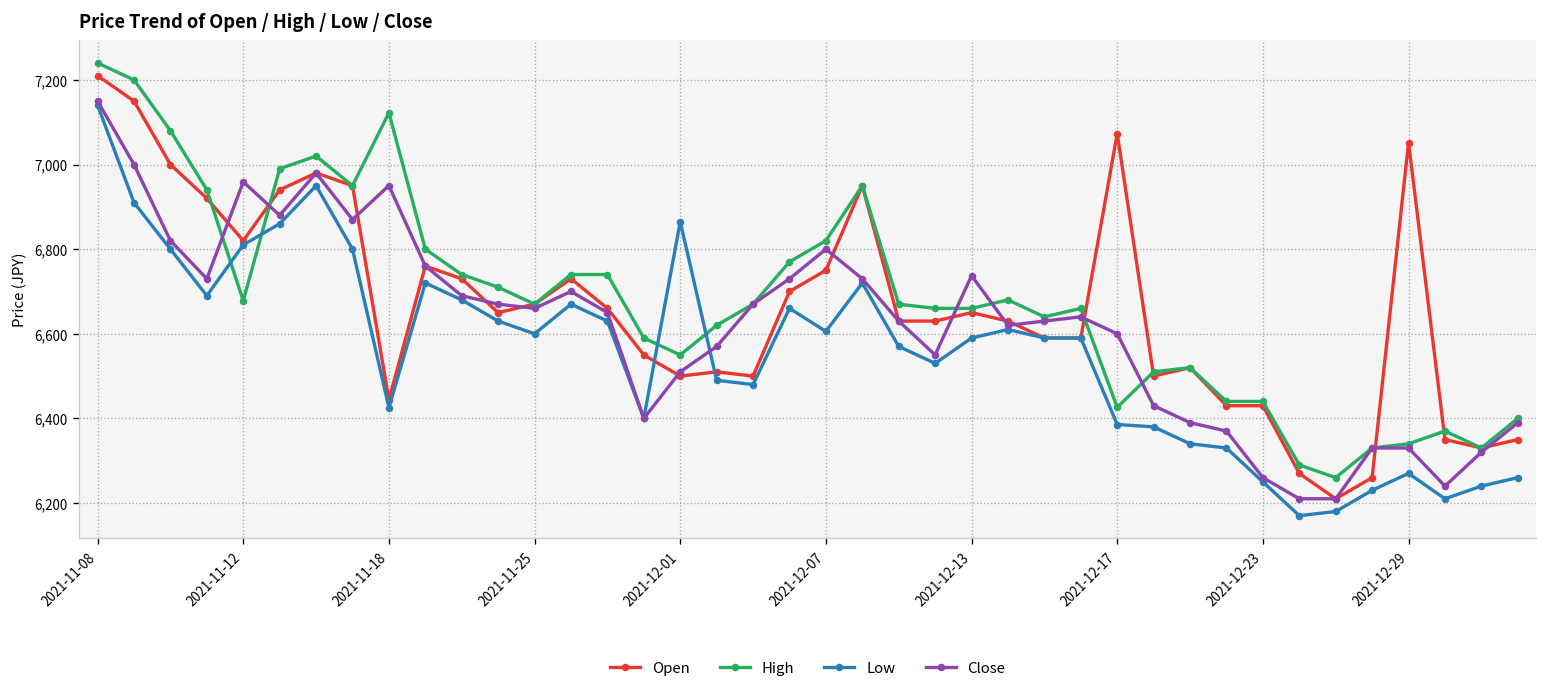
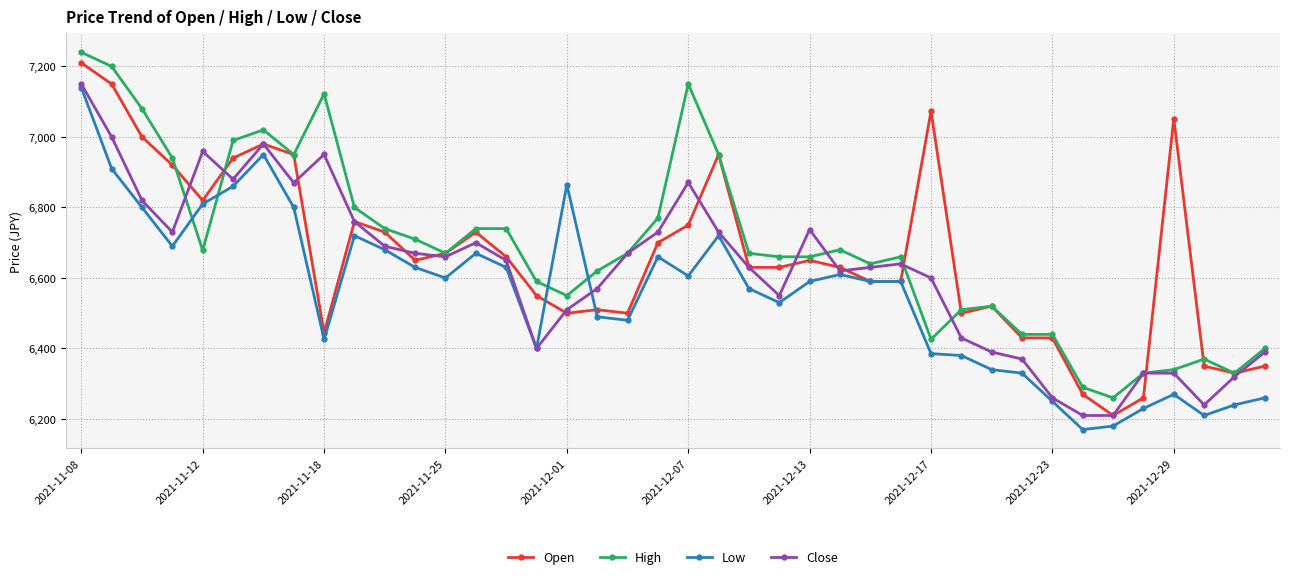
High, 2021-12-07: 6,820 -> 7,150
Close, 2021-12-07: 6,800 -> 6,870
